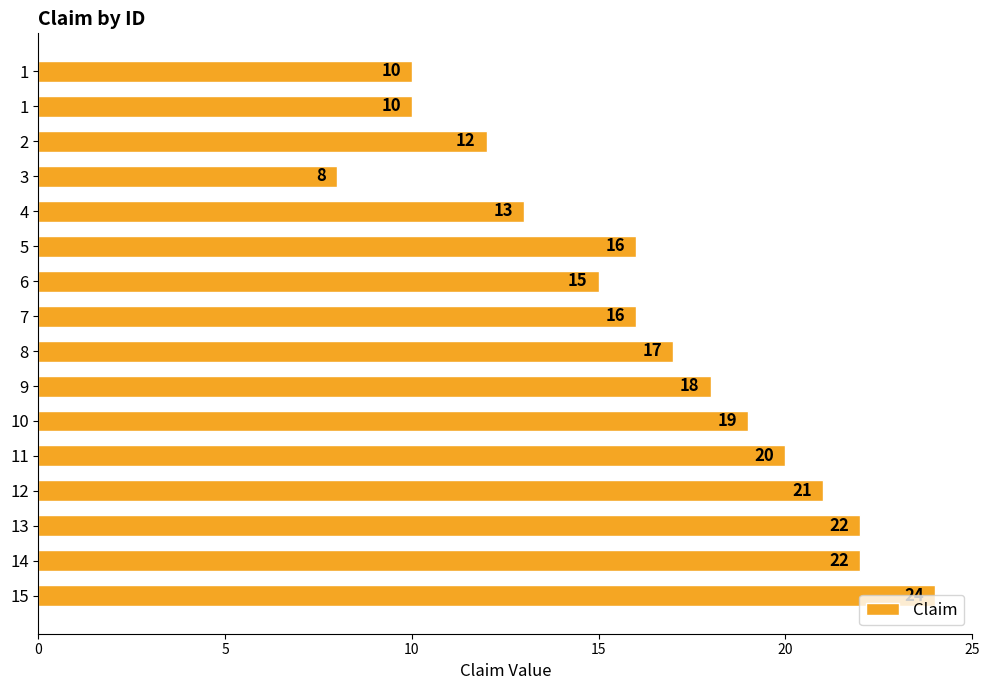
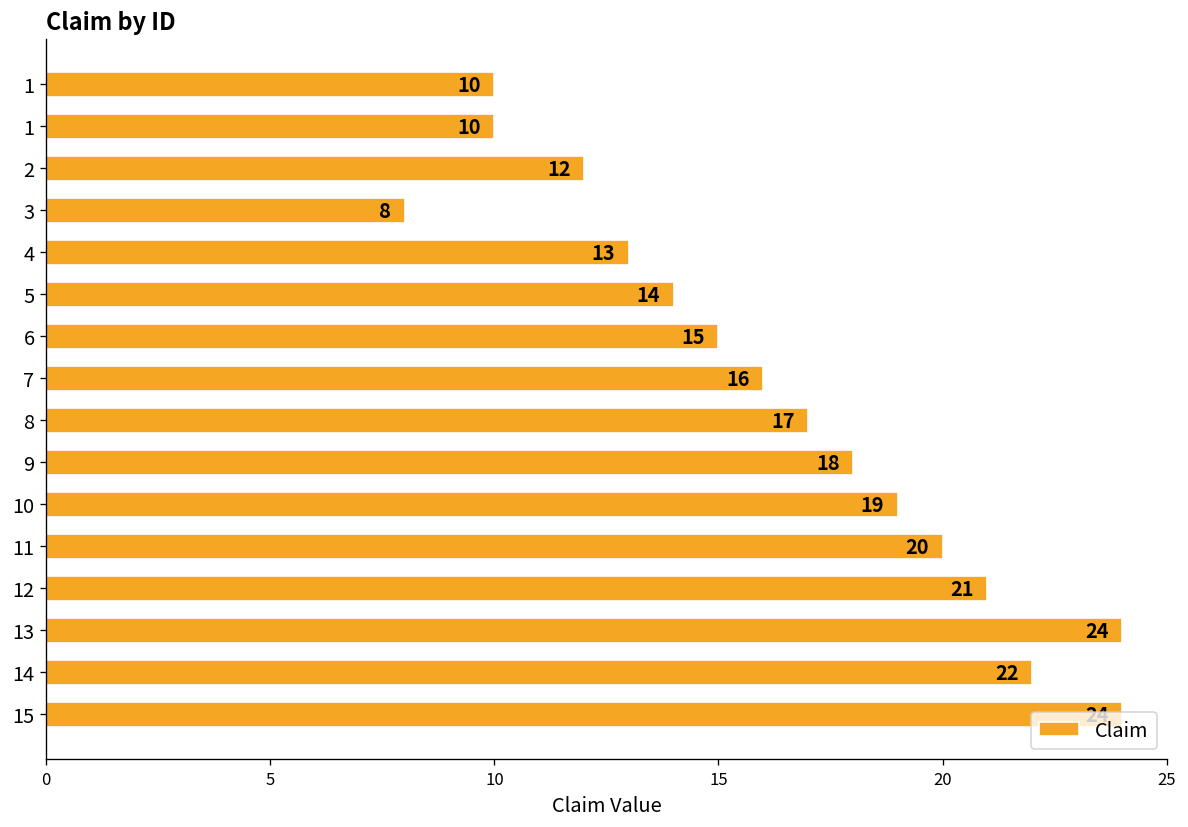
5: 16 -> 14
13: 22 -> 24
